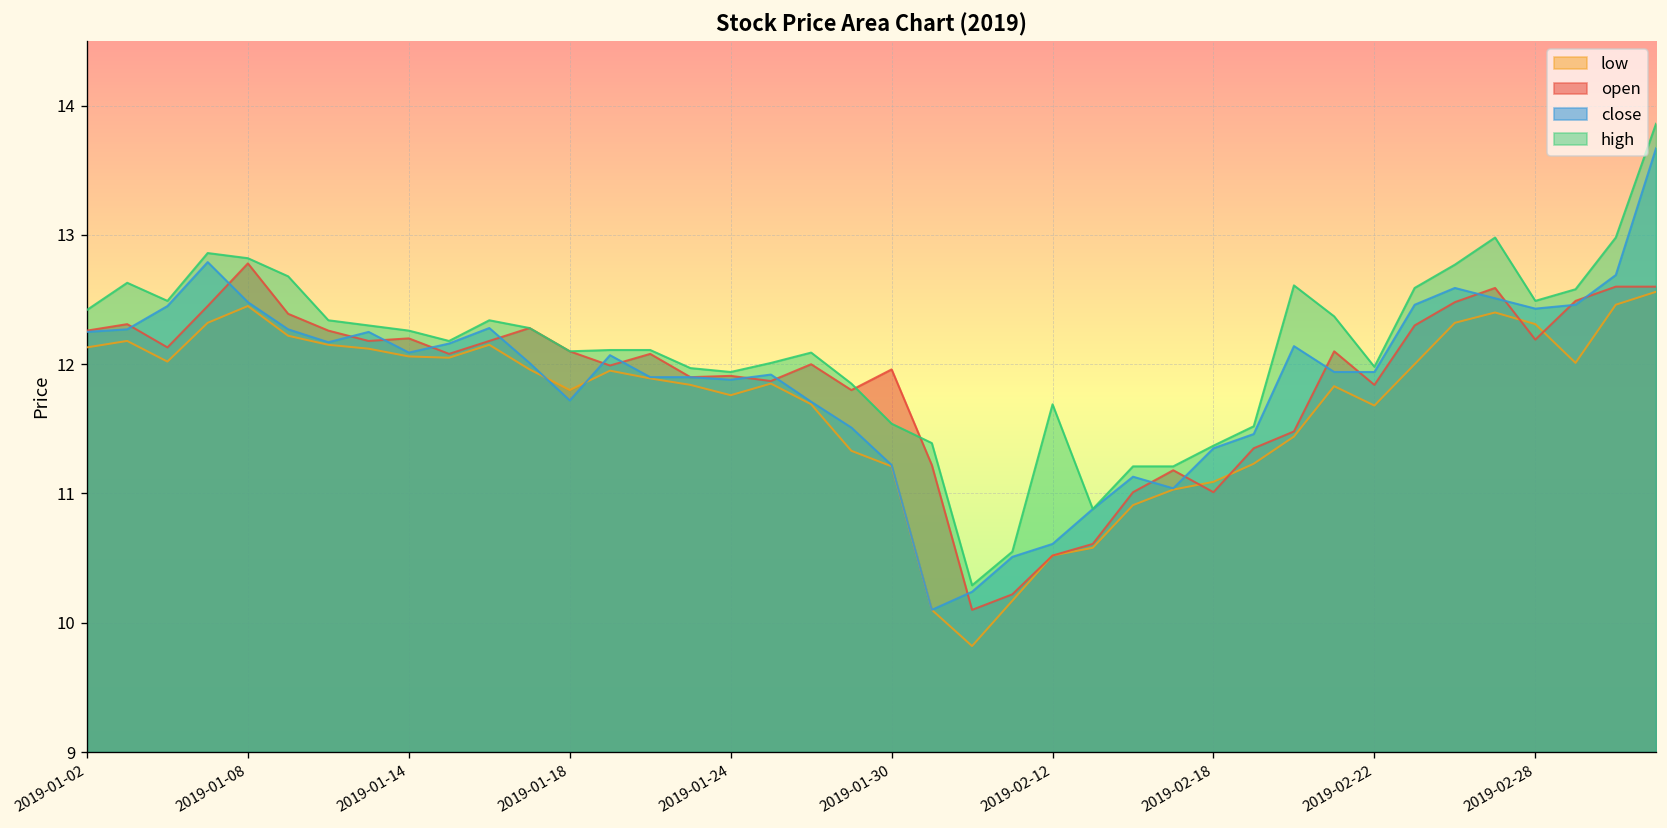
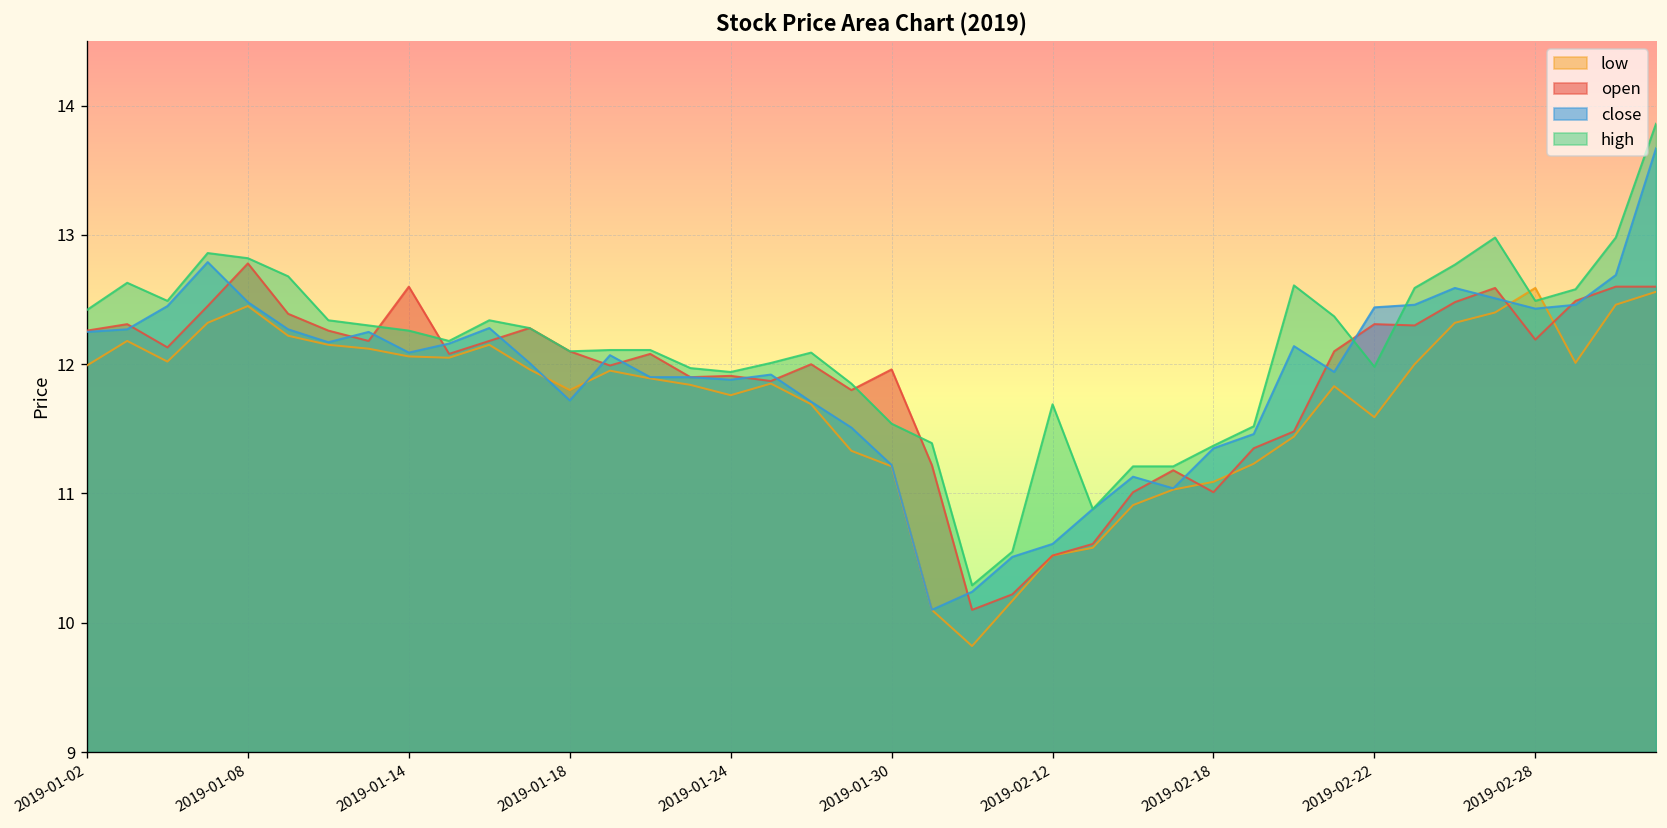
low, 2019-01-02: 12.13 -> 11.99
open, 2019-01-14: 12.2 -> 12.6
low, 2019-02-22: 11.68 -> 11.59
open, 2019-02-22: 11.84 -> 12.31
close, 2019-02-22: 11.94 -> 12.44
low, 2019-02-28: 12.31 -> 12.59
